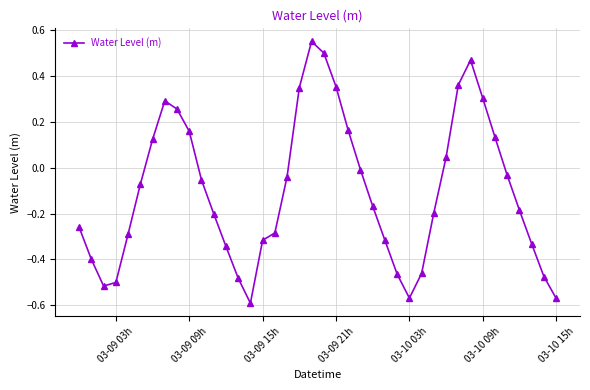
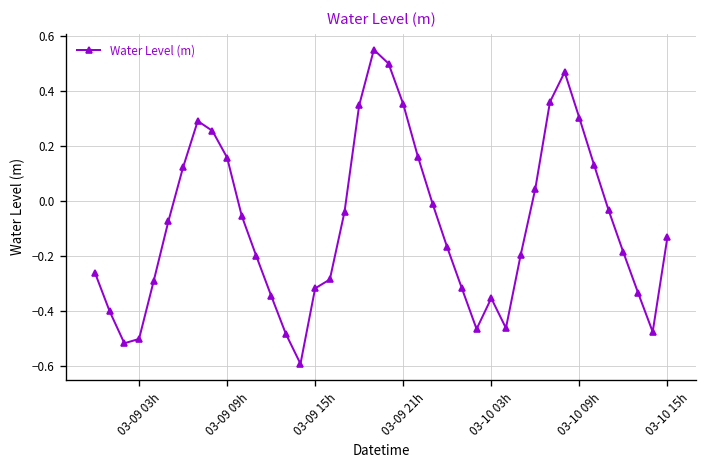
03-10 03h: -0.57 -> -0.35
03-10 15h: -0.57 -> -0.13
